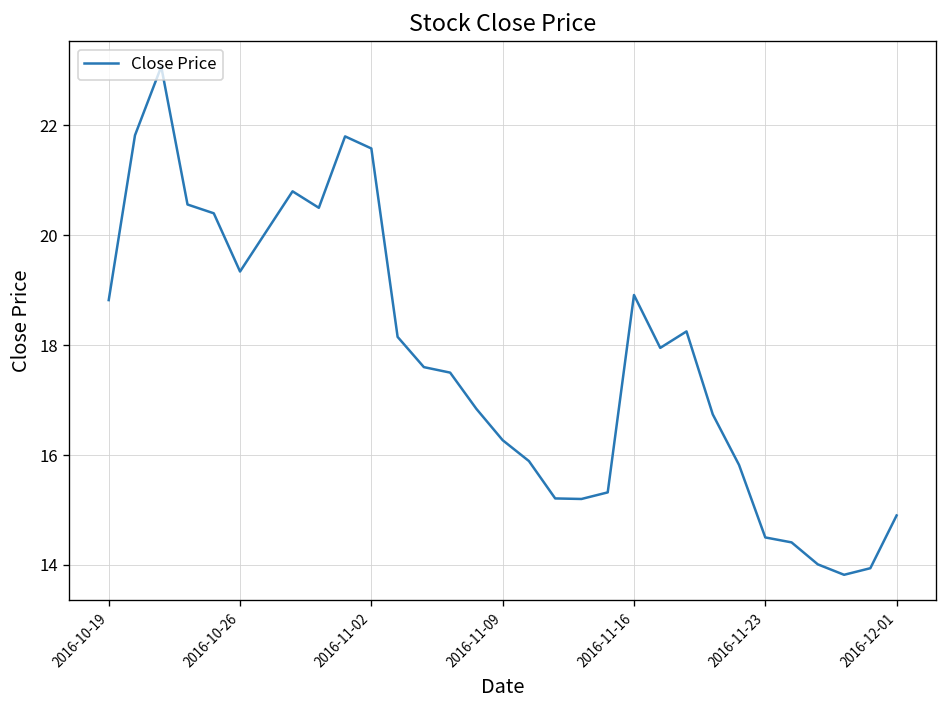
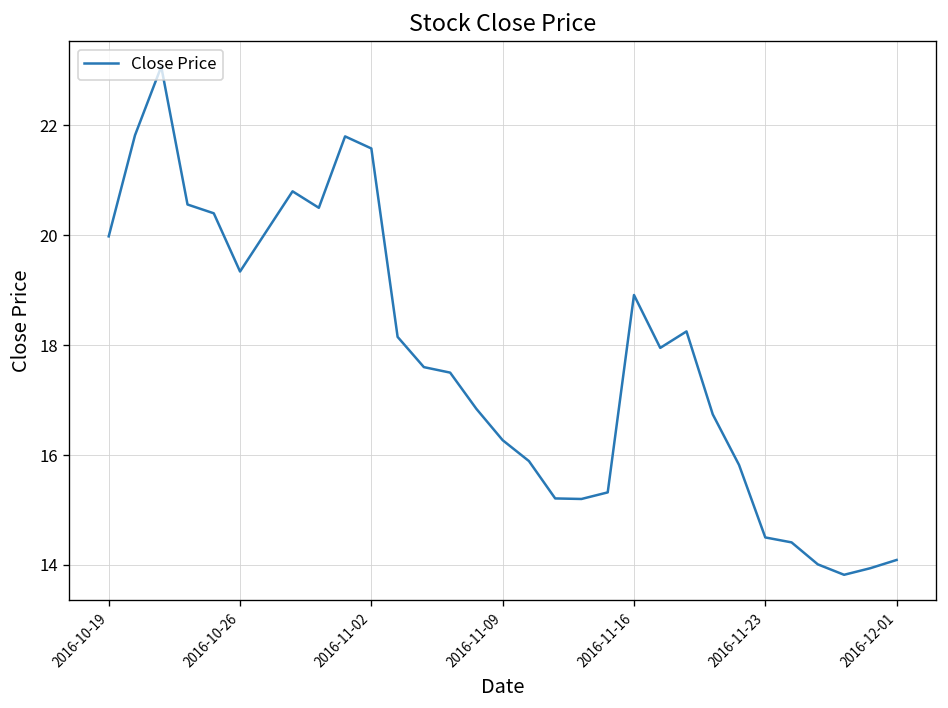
2016-10-19: 18.8 -> 20.0
2016-12-01: 14.9 -> 14.1
